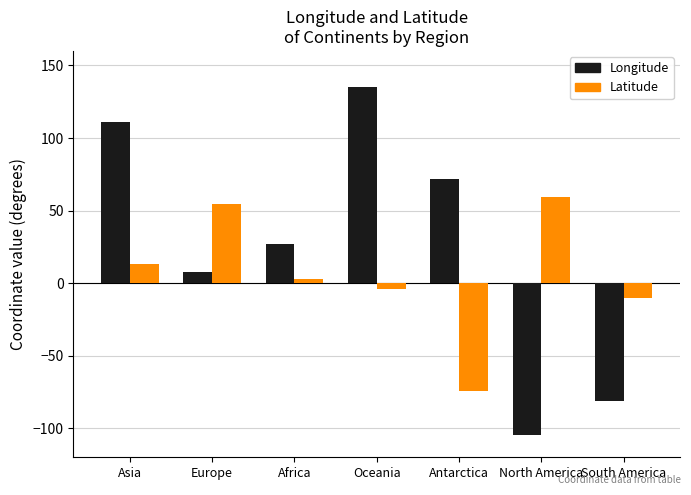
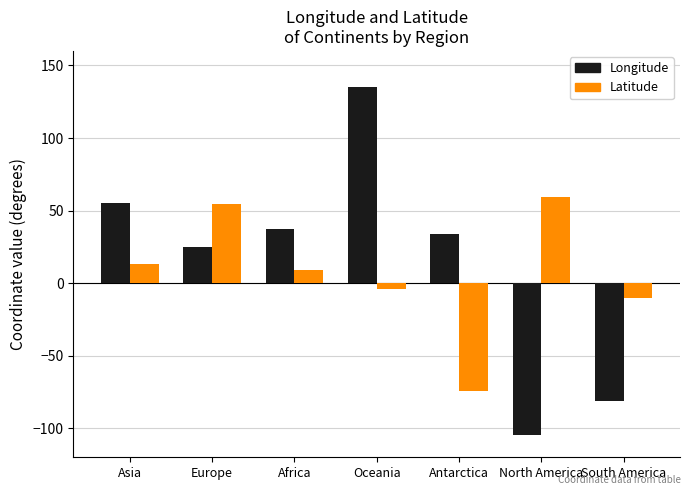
Longitude, Asia: 111 -> 56
Longitude, Europe: 8 -> 25
Longitude, Africa: 27 -> 38
Latitude, Africa: 3 -> 9
Longitude, Antarctica: 72 -> 34
